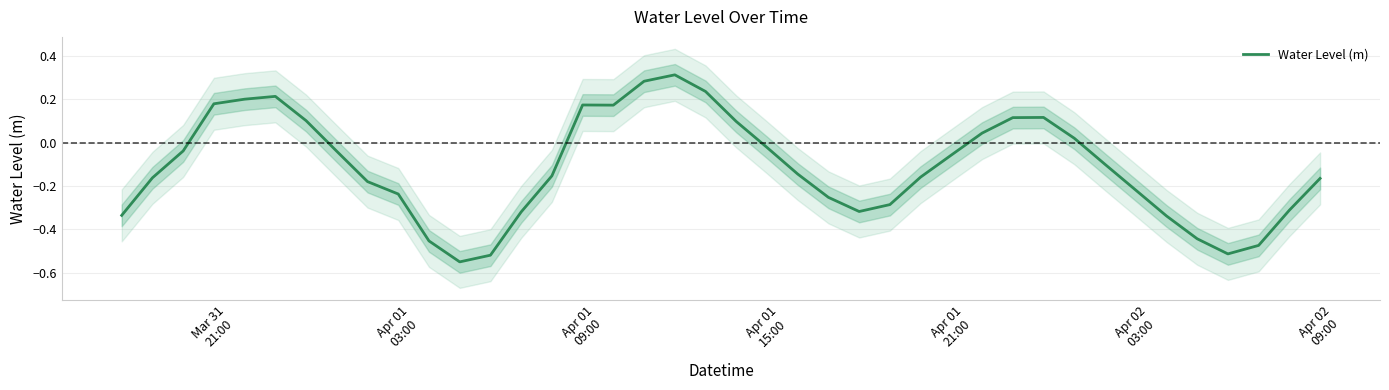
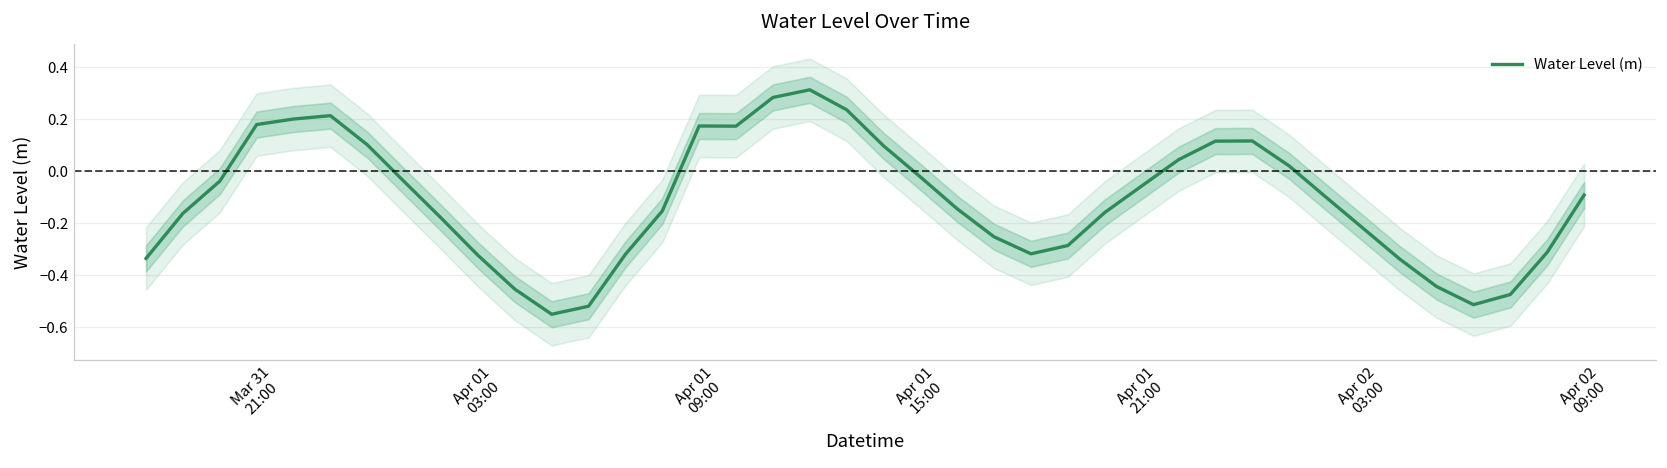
Water Level (m), Apr 01 03:00: -0.24 -> -0.32
Water Level (m), Apr 02 09:00: -0.16 -> -0.09
